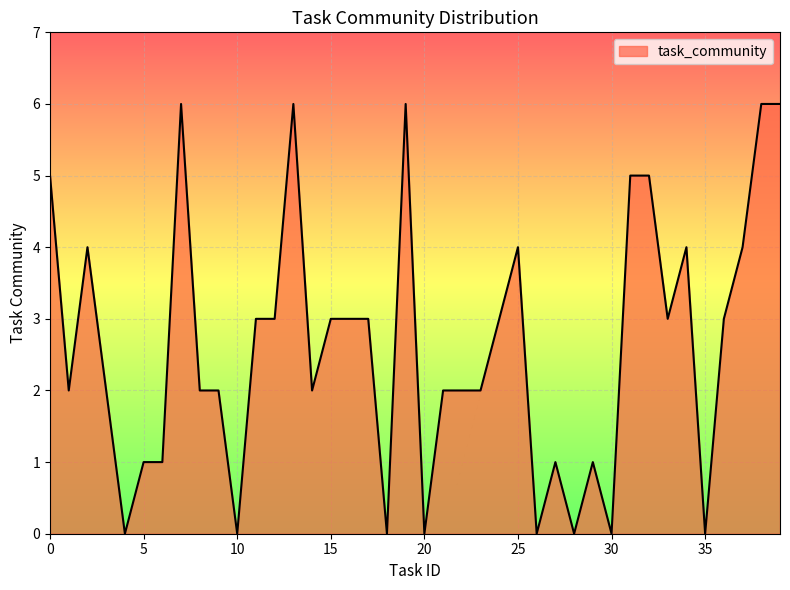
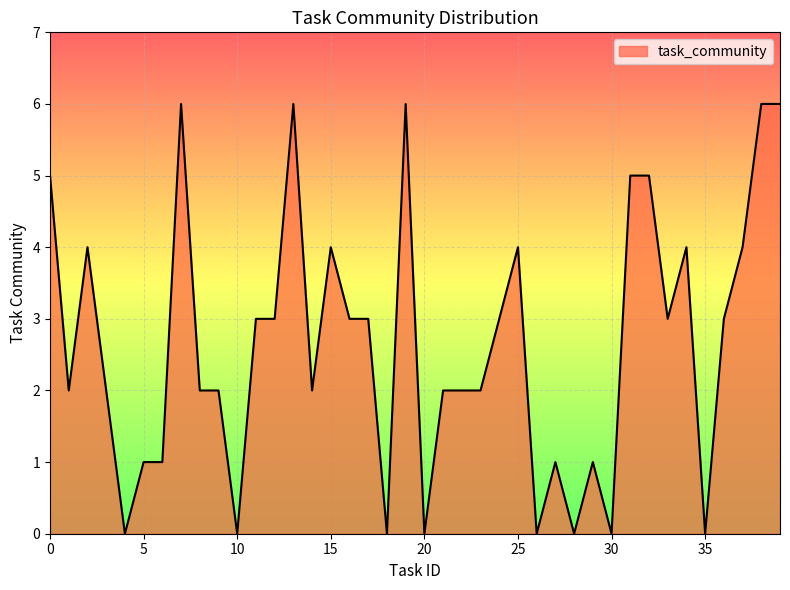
15: 3 -> 4
